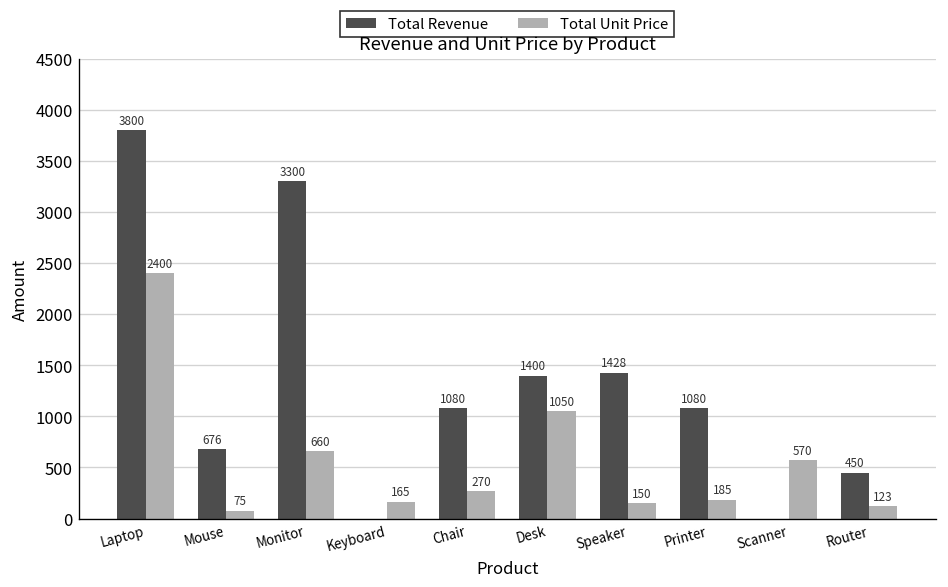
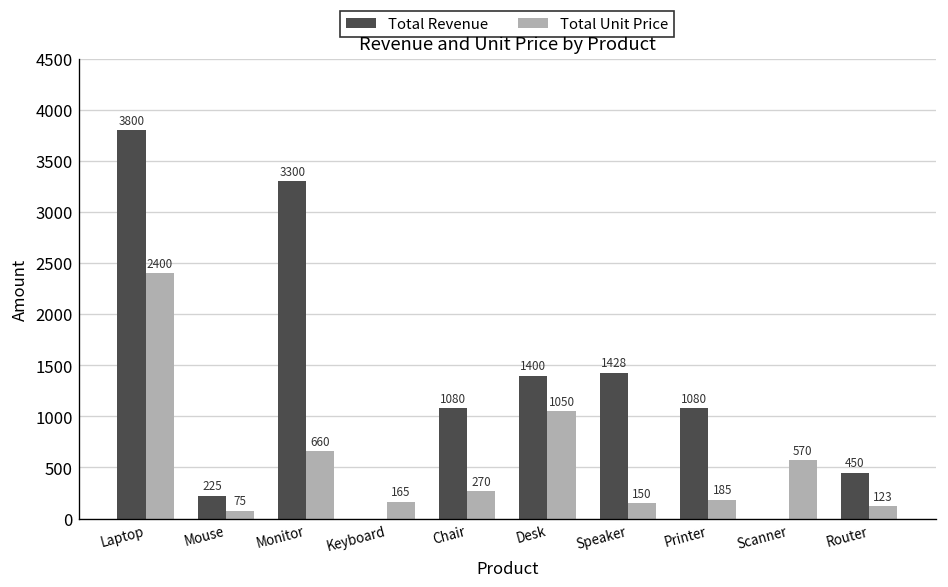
Total Revenue, Mouse: 676 -> 225
